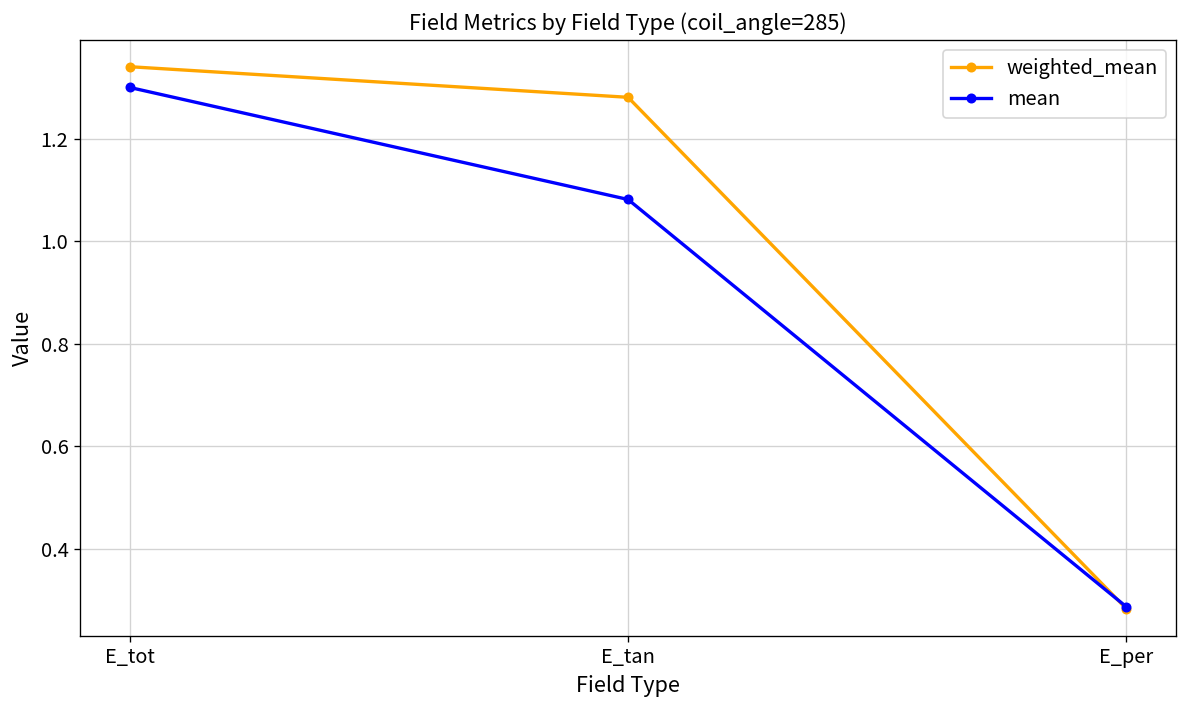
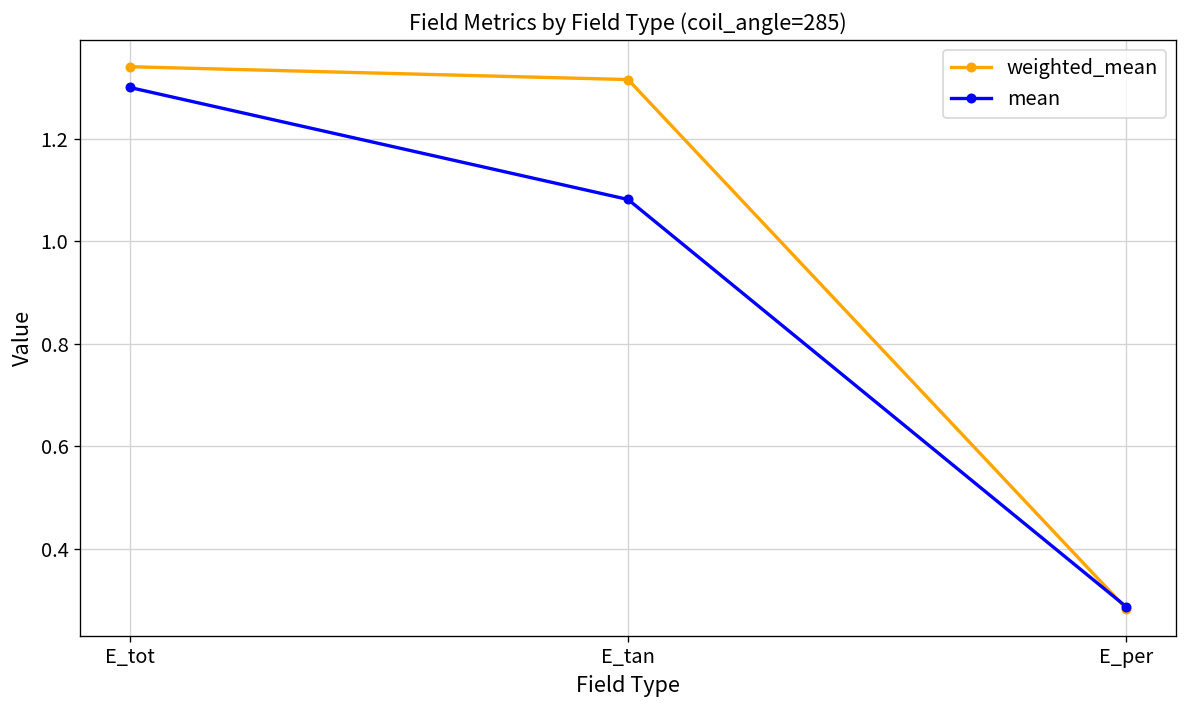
weighted_mean, E_tan: 1.28 -> 1.32
